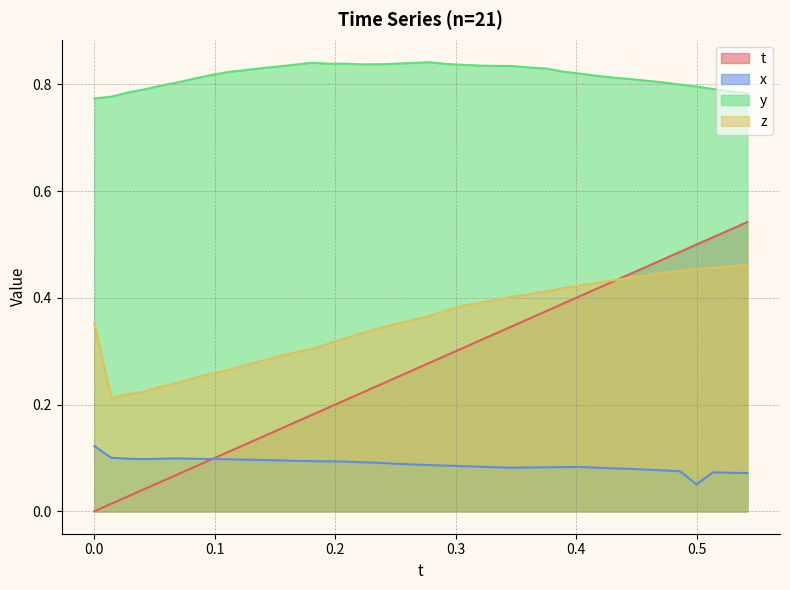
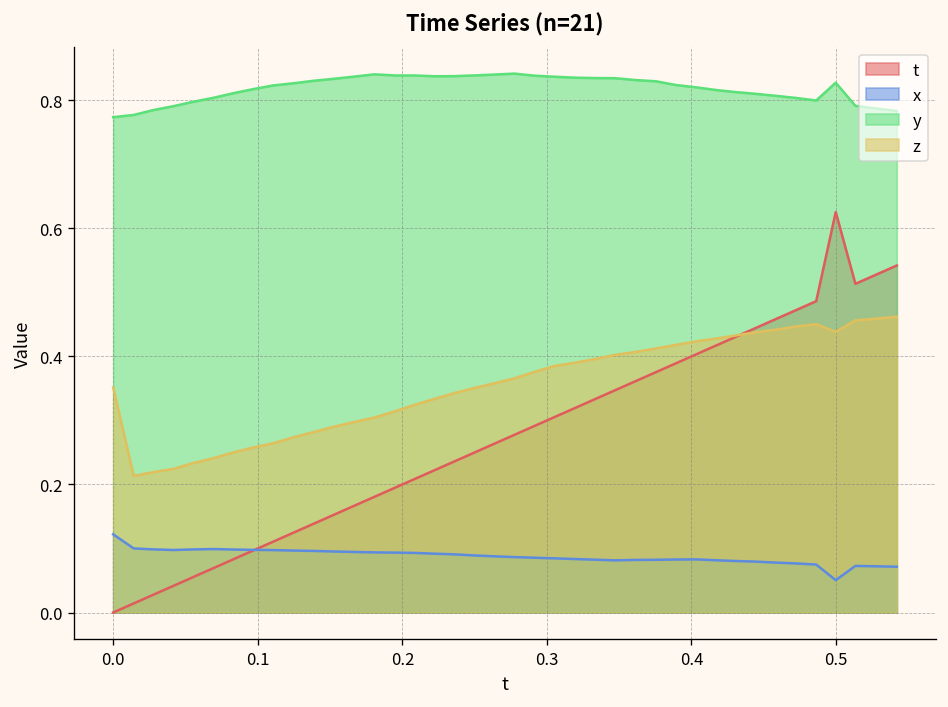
t, 0.5: 0.50 -> 0.63
y, 0.5: 0.80 -> 0.83
z, 0.5: 0.45 -> 0.44
